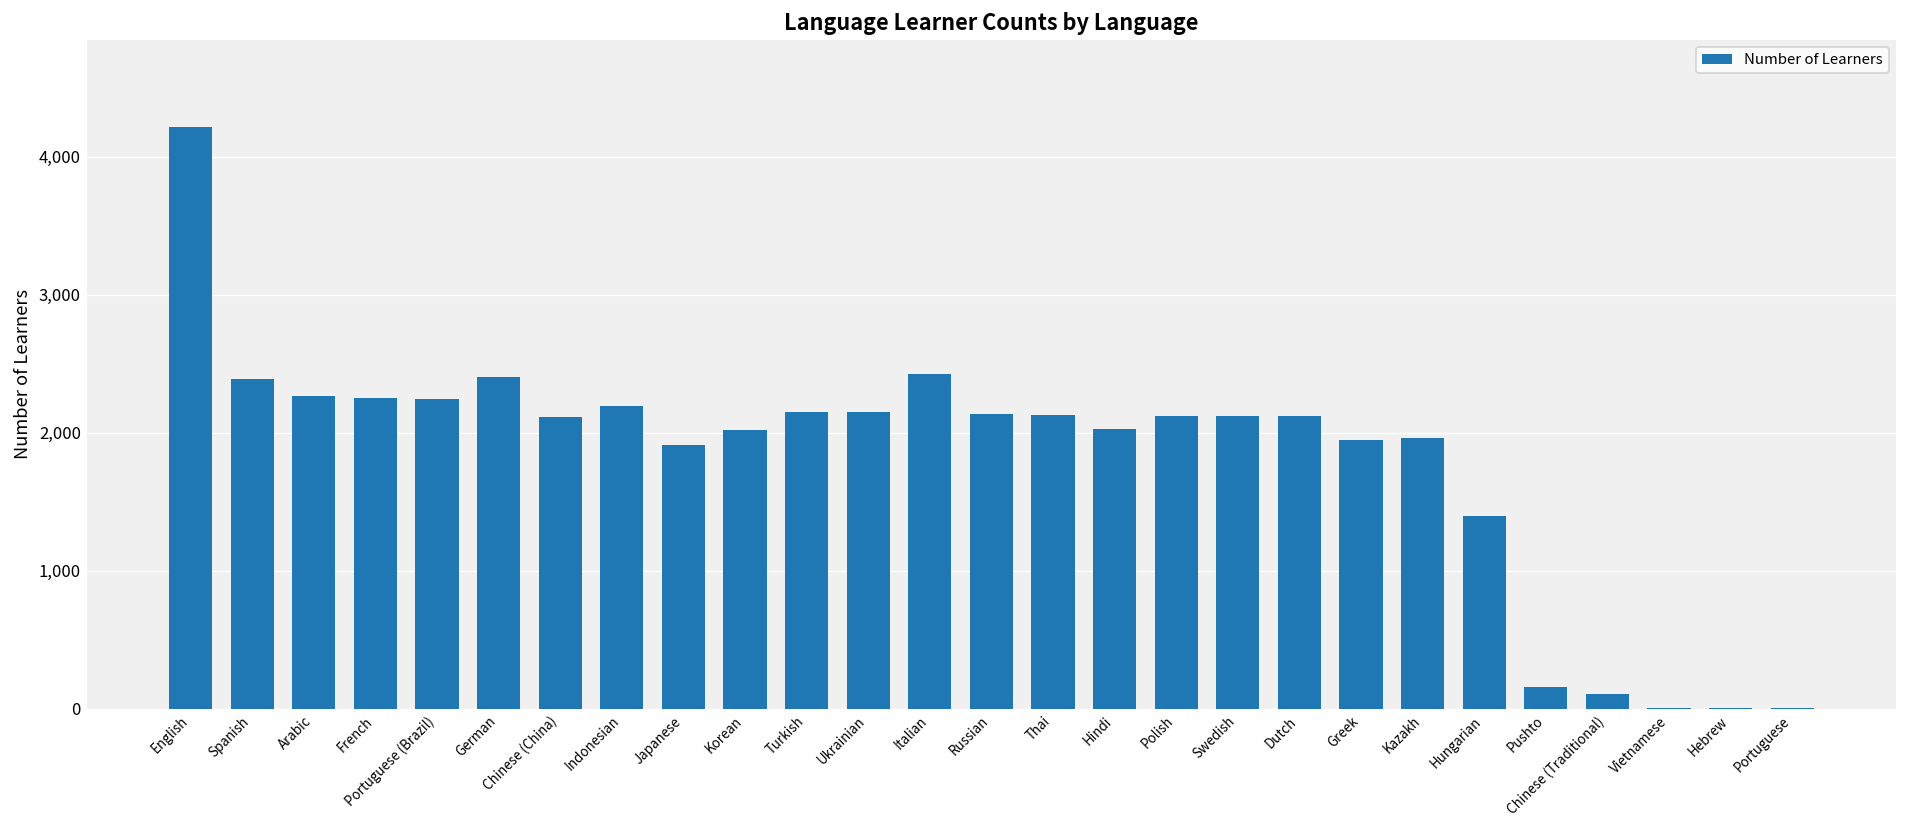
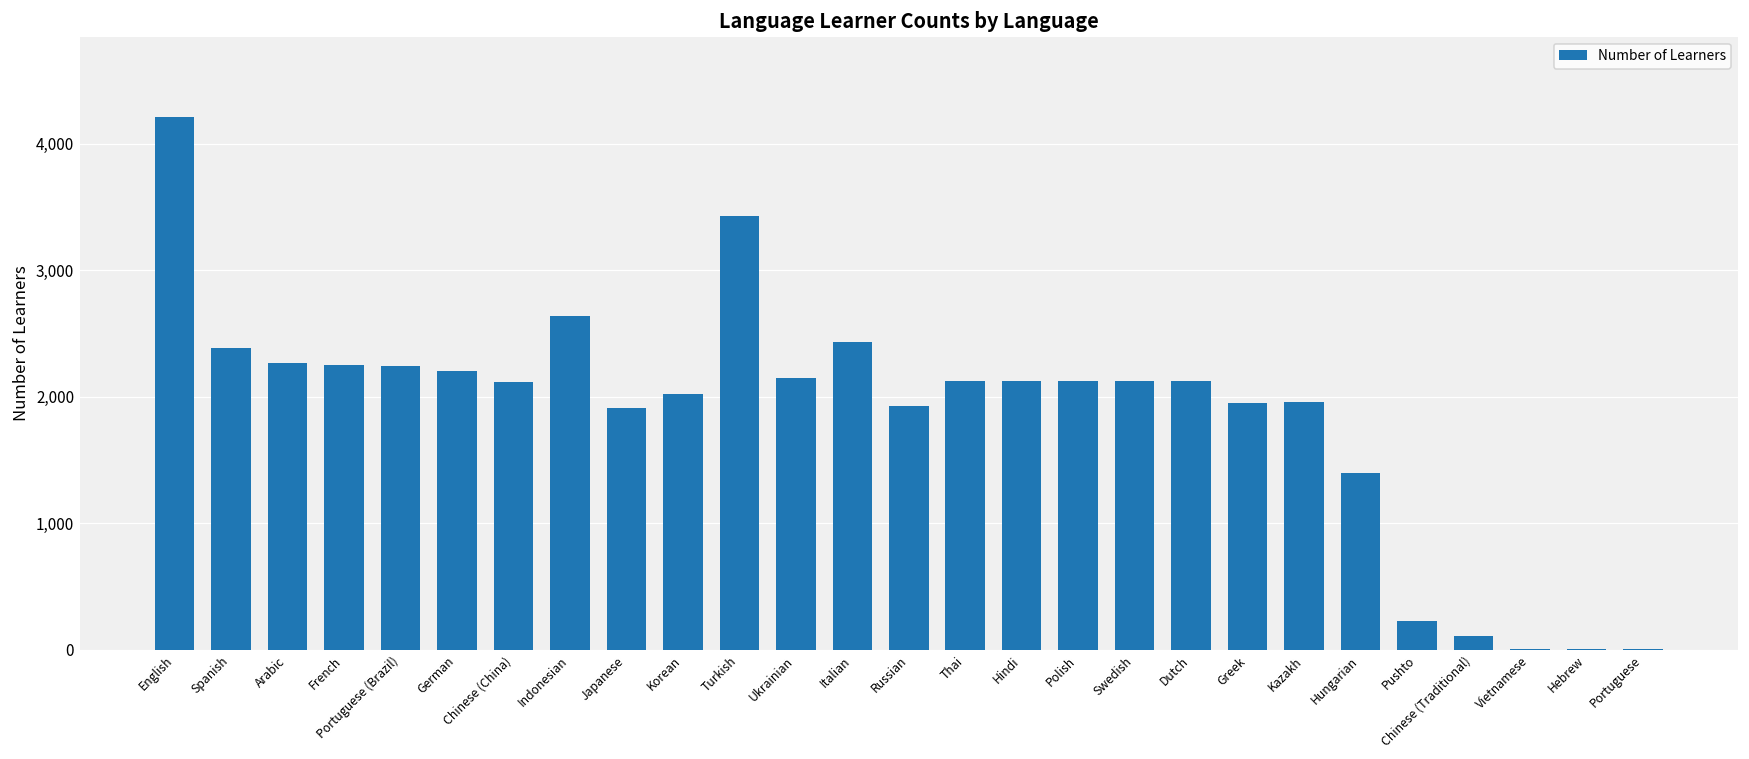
German: 2,400 -> 2,200
Indonesian: 2,200 -> 2,640
Turkish: 2,150 -> 3,430
Russian: 2,140 -> 1,920
Hindi: 2,030 -> 2,120
Pushto: 150 -> 230
